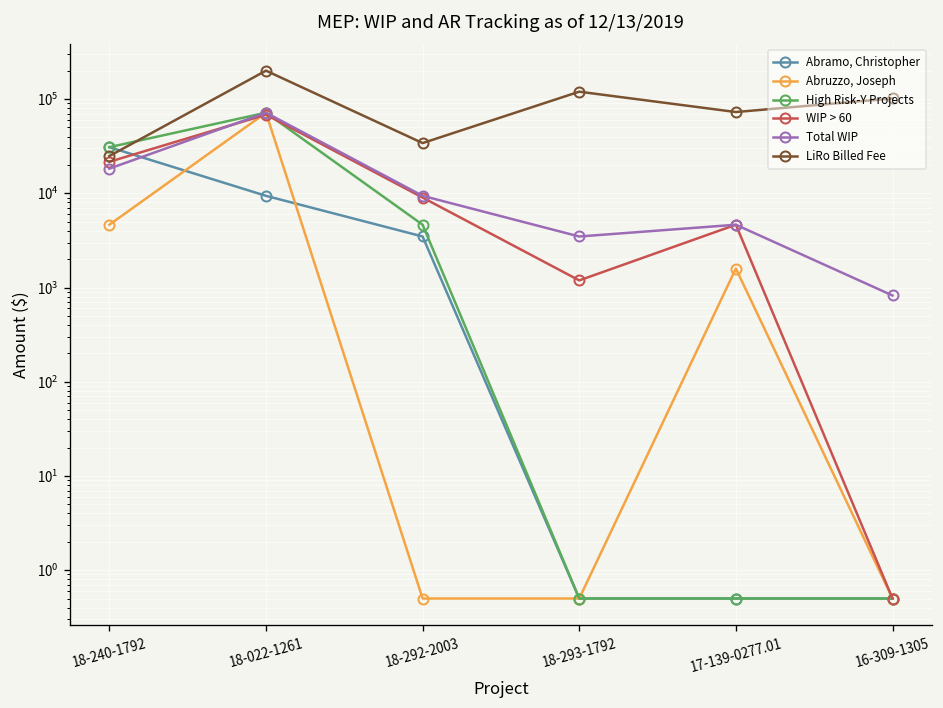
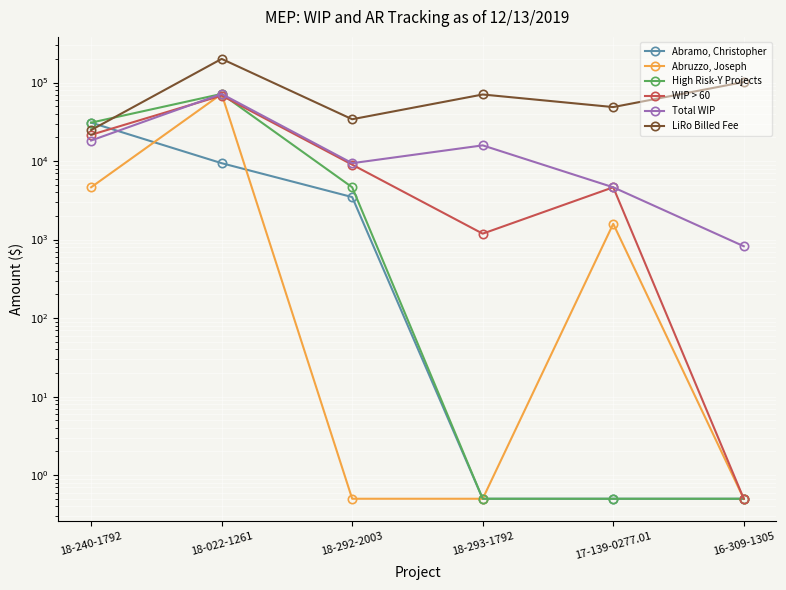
Total WIP, 18-293-1792: 3000 -> 16000
LiRo Billed Fee, 18-293-1792: 120000 -> 70000
LiRo Billed Fee, 17-139-0277.01: 70000 -> 50000
